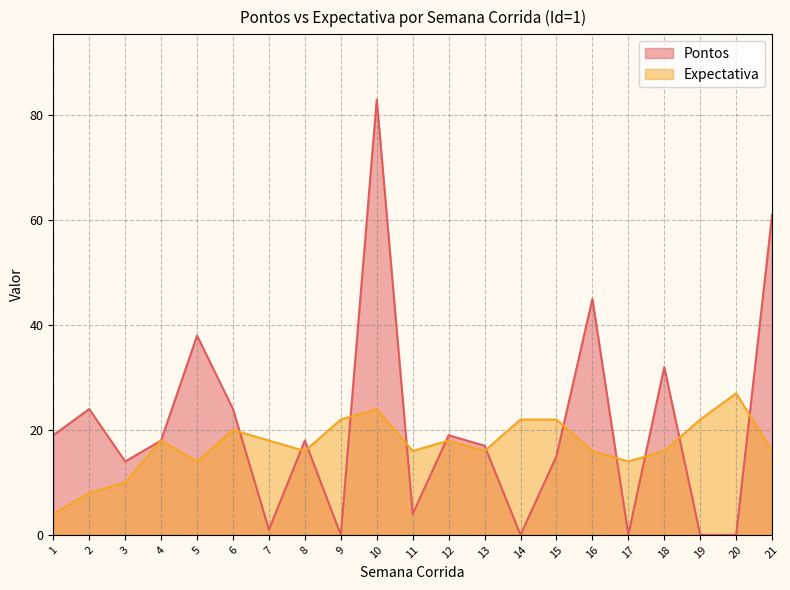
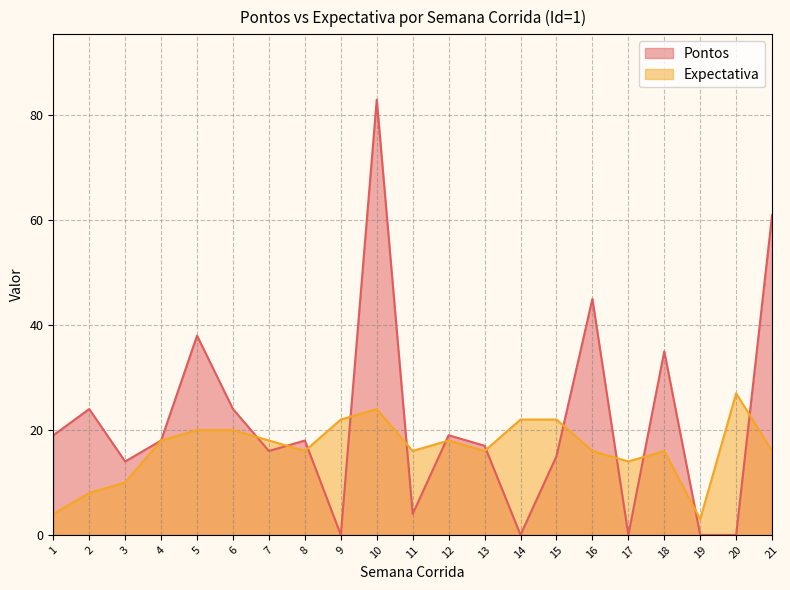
Expectativa, 5: 14 -> 20
Pontos, 7: 1 -> 16
Pontos, 18: 32 -> 35
Expectativa, 19: 22 -> 3
